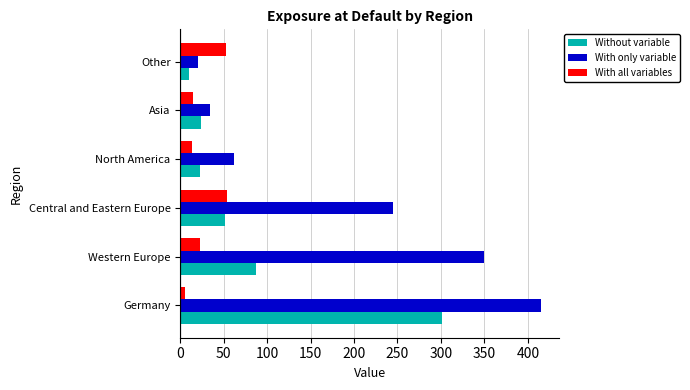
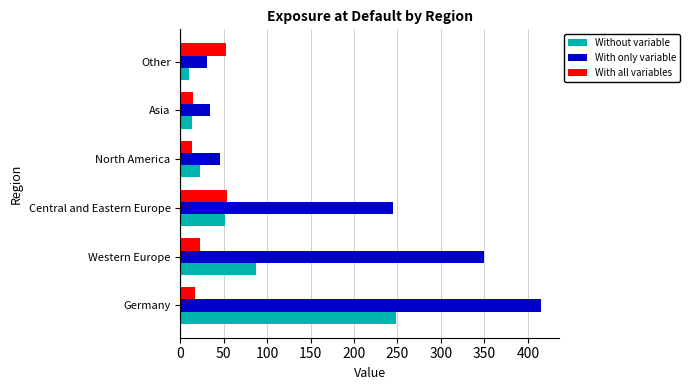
With only variable, Other: 20 -> 30
Without variable, Asia: 20 -> 10
With only variable, North America: 60 -> 50
With all variables, Germany: 10 -> 20
Without variable, Germany: 300 -> 250
